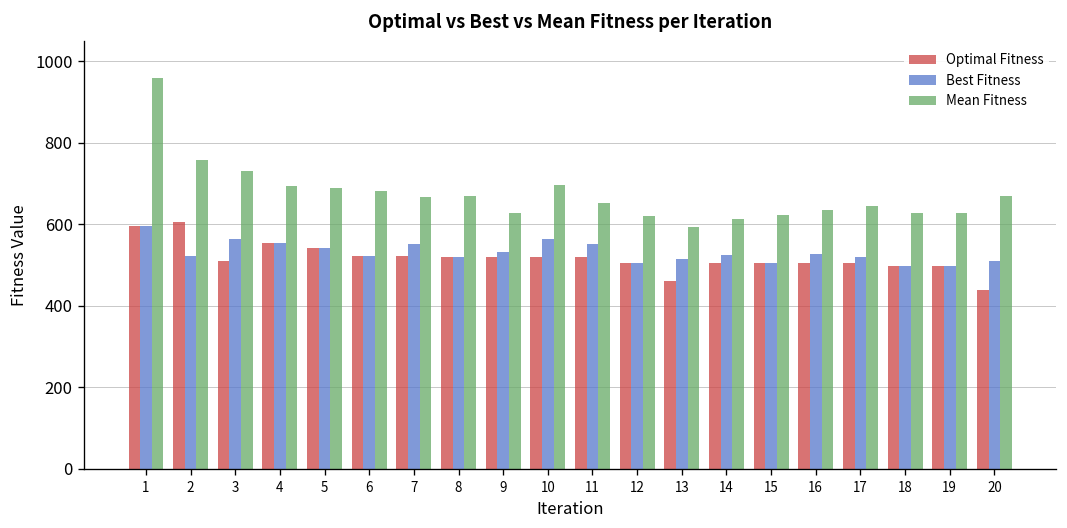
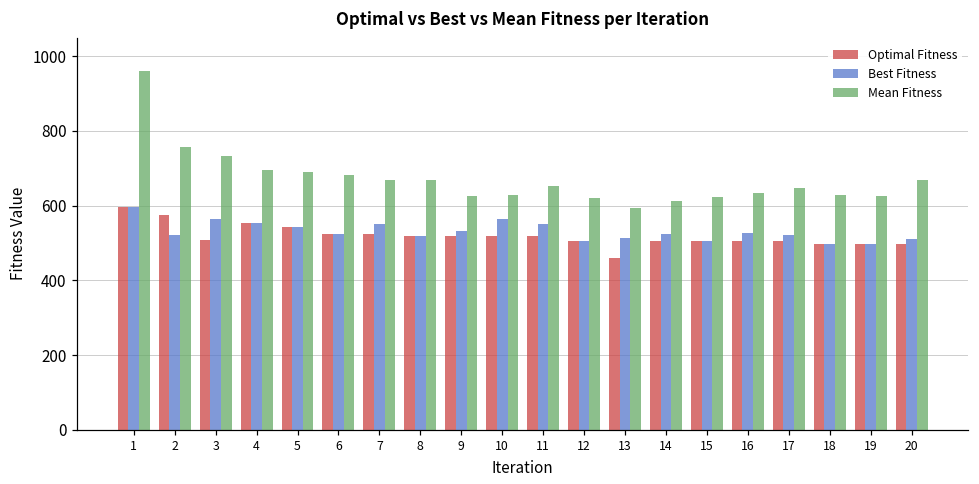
Optimal Fitness, 2: 610 -> 570
Mean Fitness, 10: 700 -> 630
Optimal Fitness, 20: 440 -> 500
